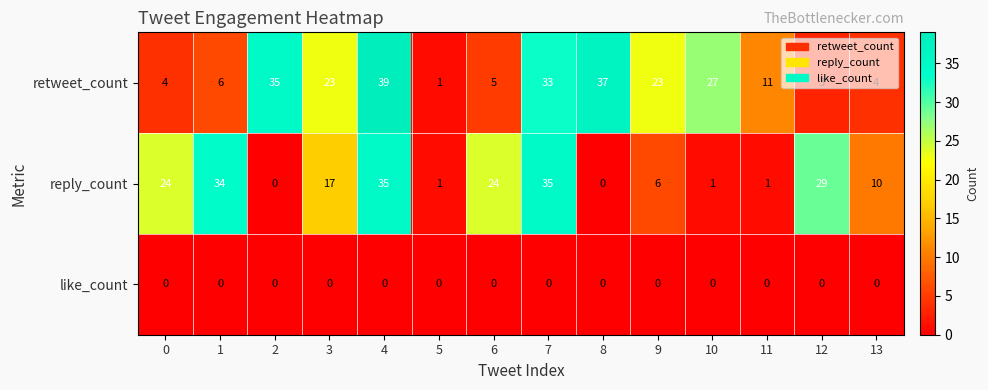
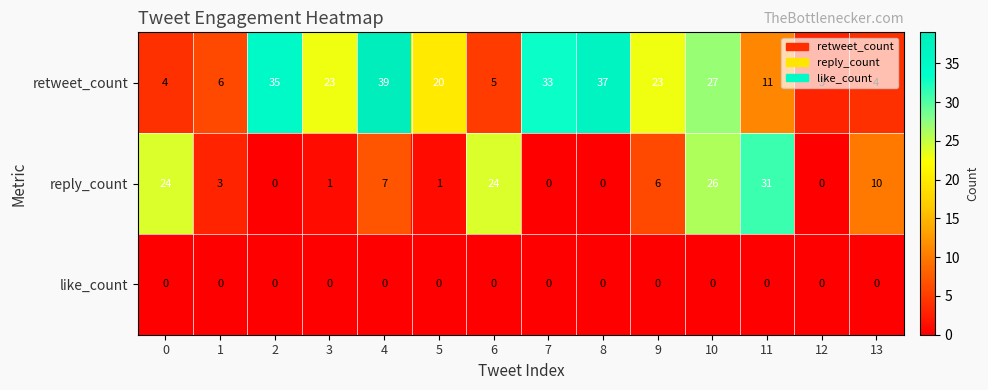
retweet_count, 5: 1 -> 20
reply_count, 1: 34 -> 3
reply_count, 3: 17 -> 1
reply_count, 4: 35 -> 7
reply_count, 7: 35 -> 0
reply_count, 10: 1 -> 26
reply_count, 11: 1 -> 31
reply_count, 12: 29 -> 0
